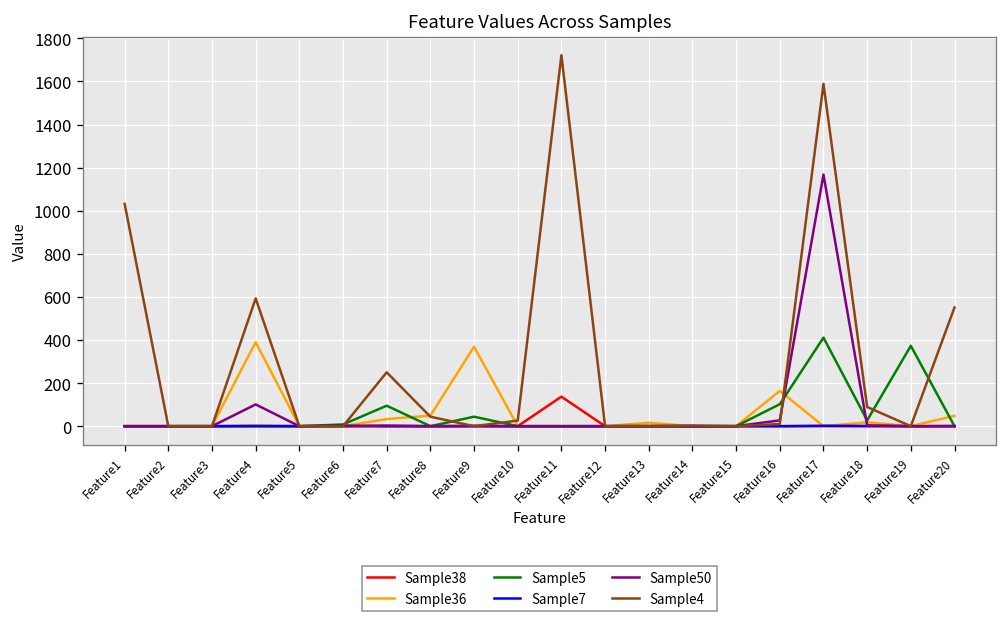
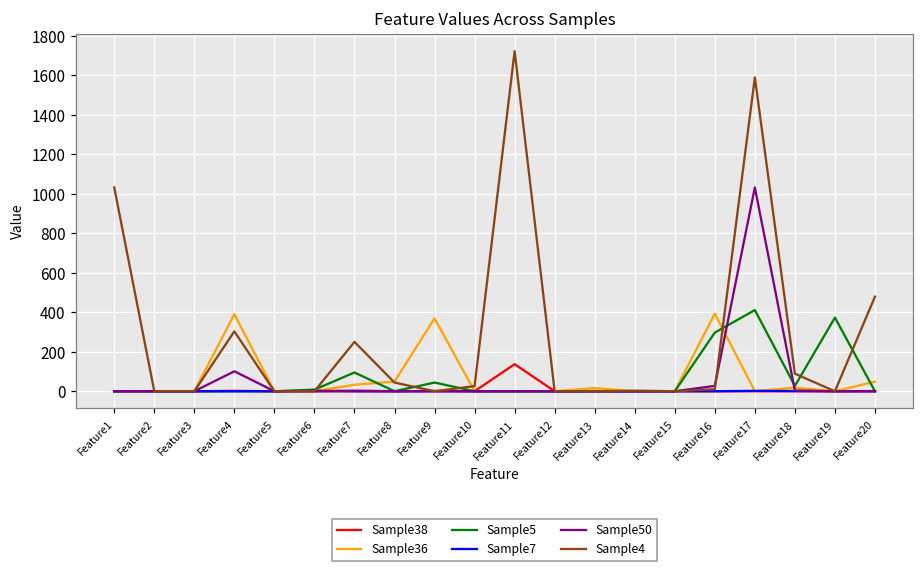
Sample4, Feature4: 590 -> 300
Sample36, Feature16: 160 -> 390
Sample5, Feature16: 100 -> 300
Sample50, Feature17: 1170 -> 1030
Sample4, Feature20: 550 -> 480
